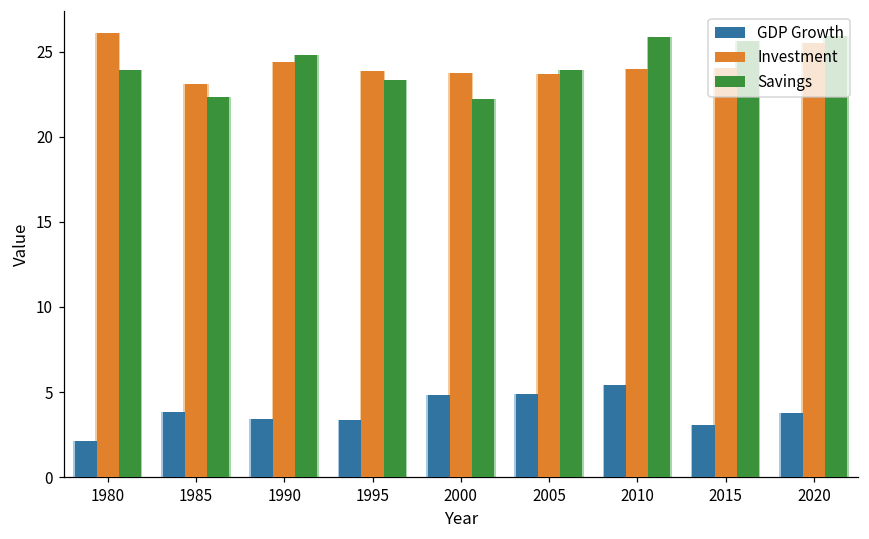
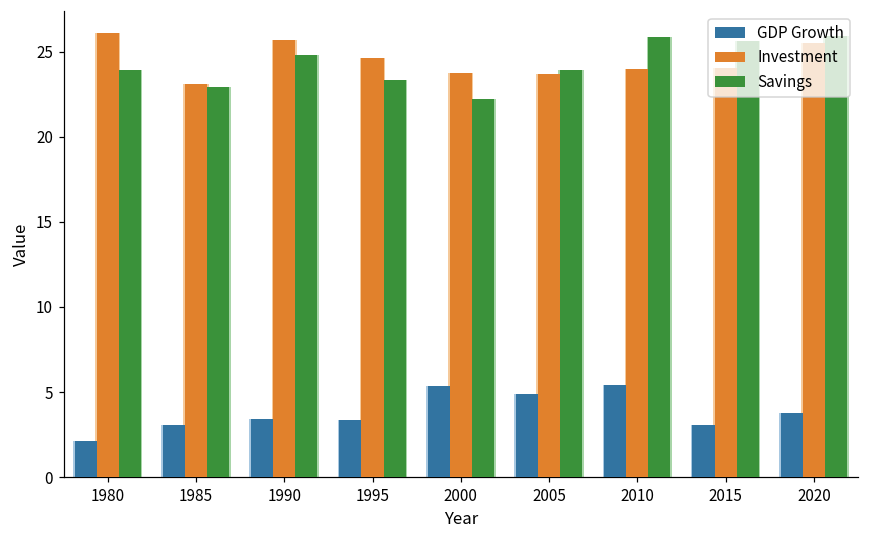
GDP Growth, 1985: 3.8 -> 3.1
Savings, 1985: 22.4 -> 22.9
Investment, 1990: 24.4 -> 25.7
Investment, 1995: 23.9 -> 24.6
GDP Growth, 2000: 4.8 -> 5.4
